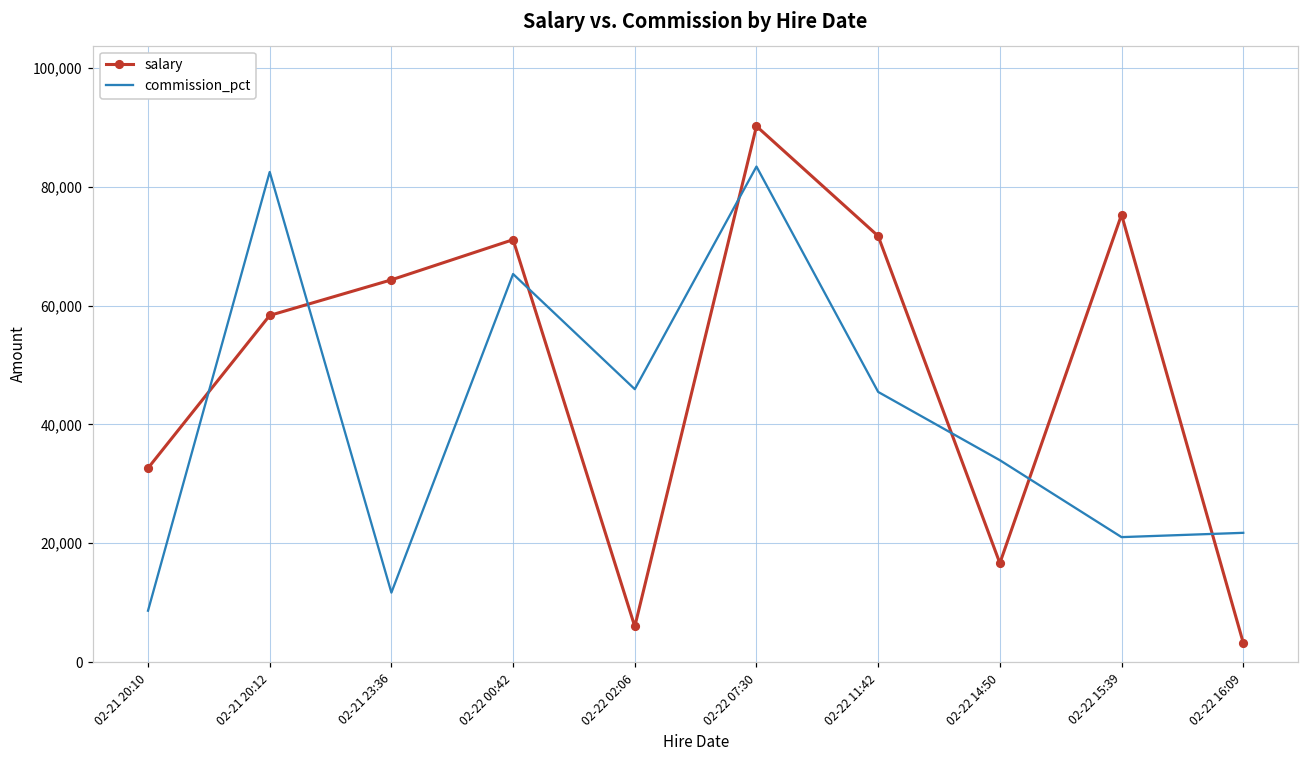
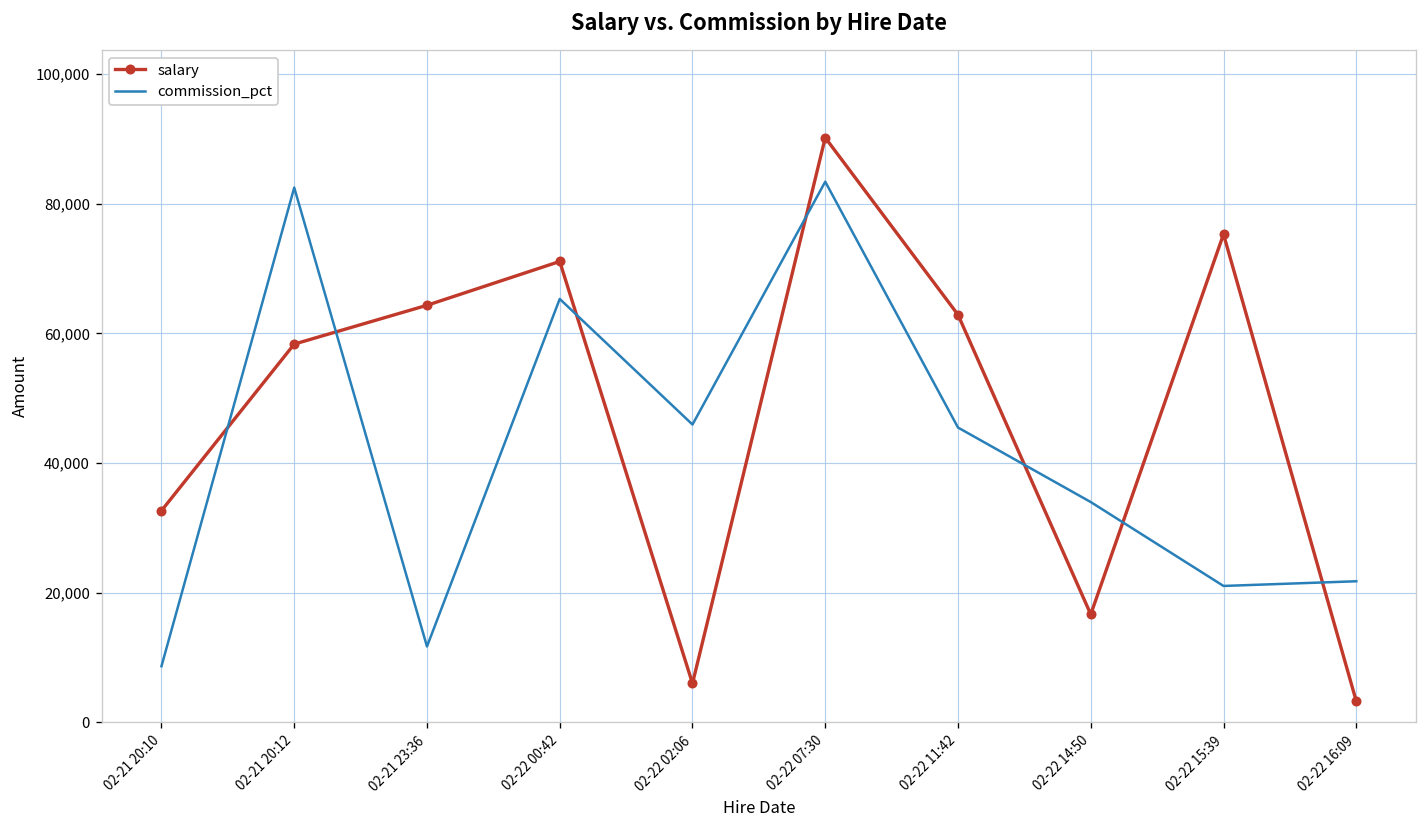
salary, 02-22 11:42: 72,000 -> 63,000
